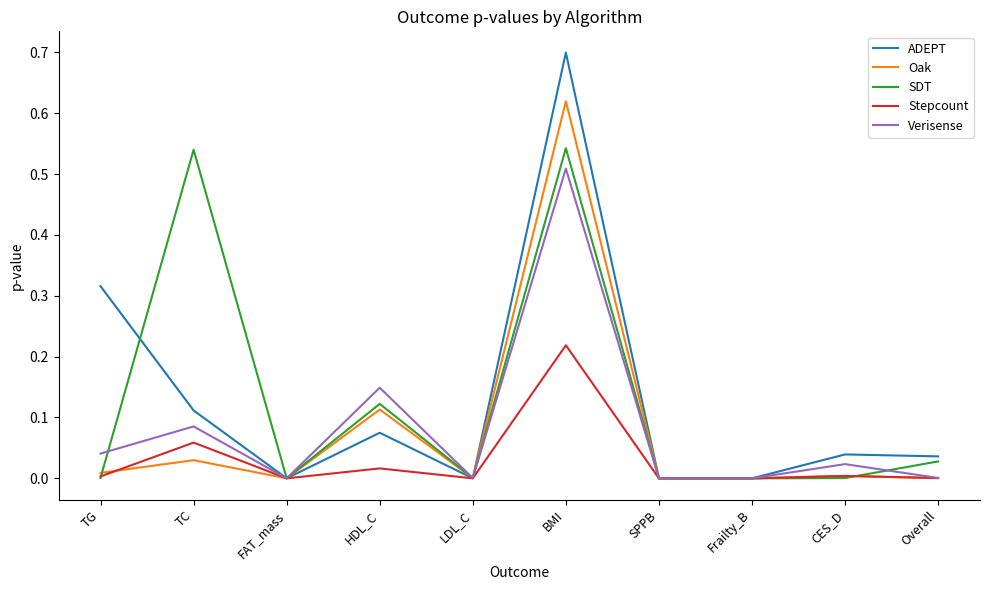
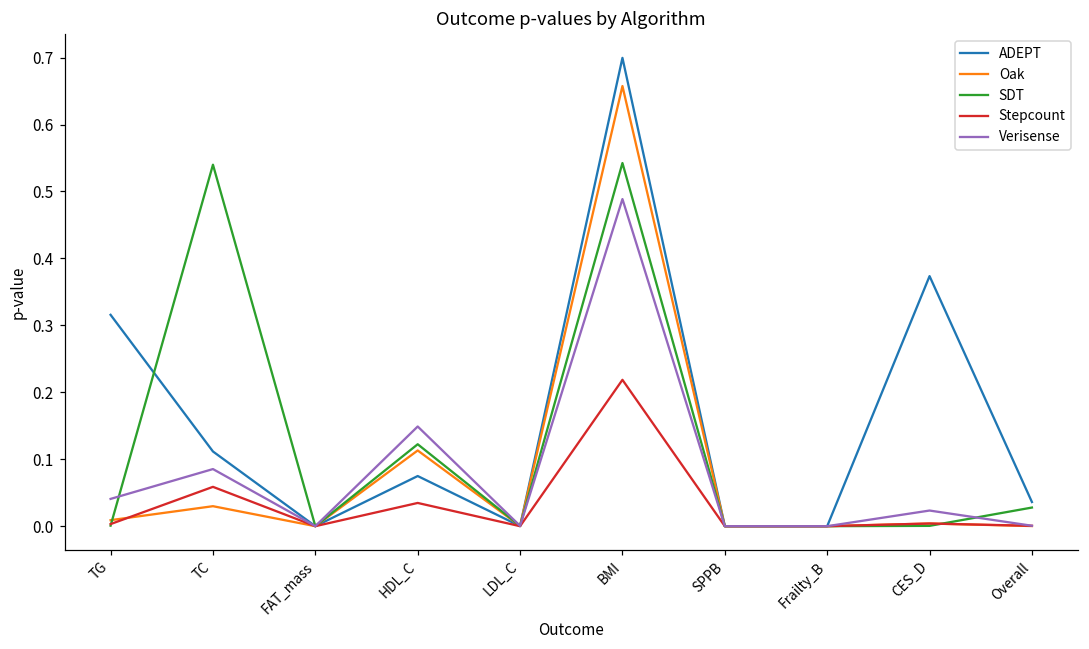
Stepcount, HDL_C: 0.02 -> 0.03
Oak, BMI: 0.62 -> 0.66
Verisense, BMI: 0.51 -> 0.49
ADEPT, CES_D: 0.04 -> 0.37
